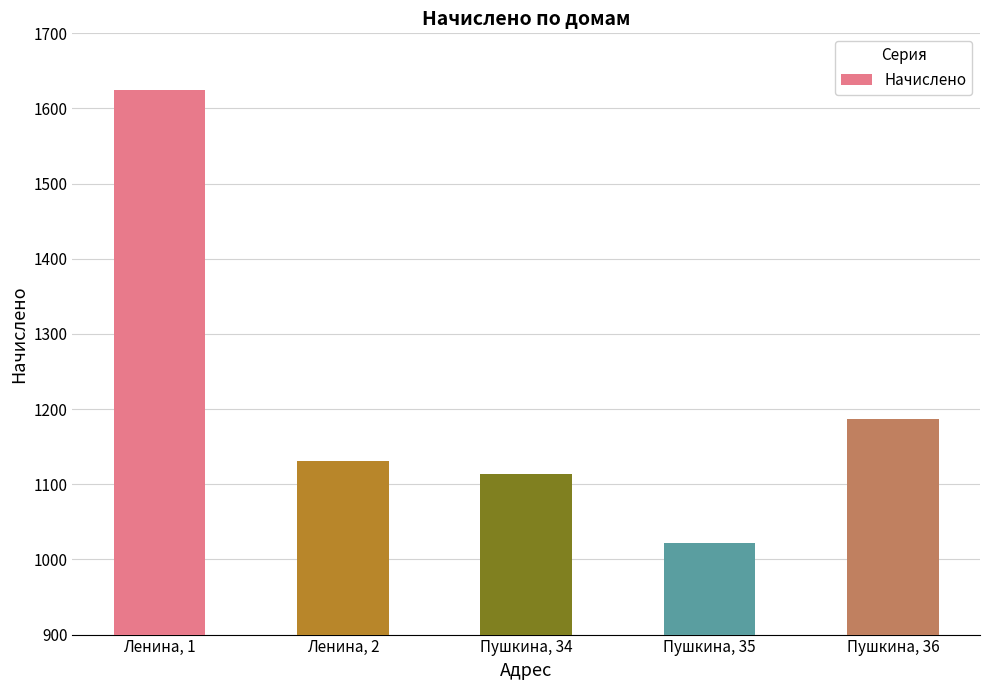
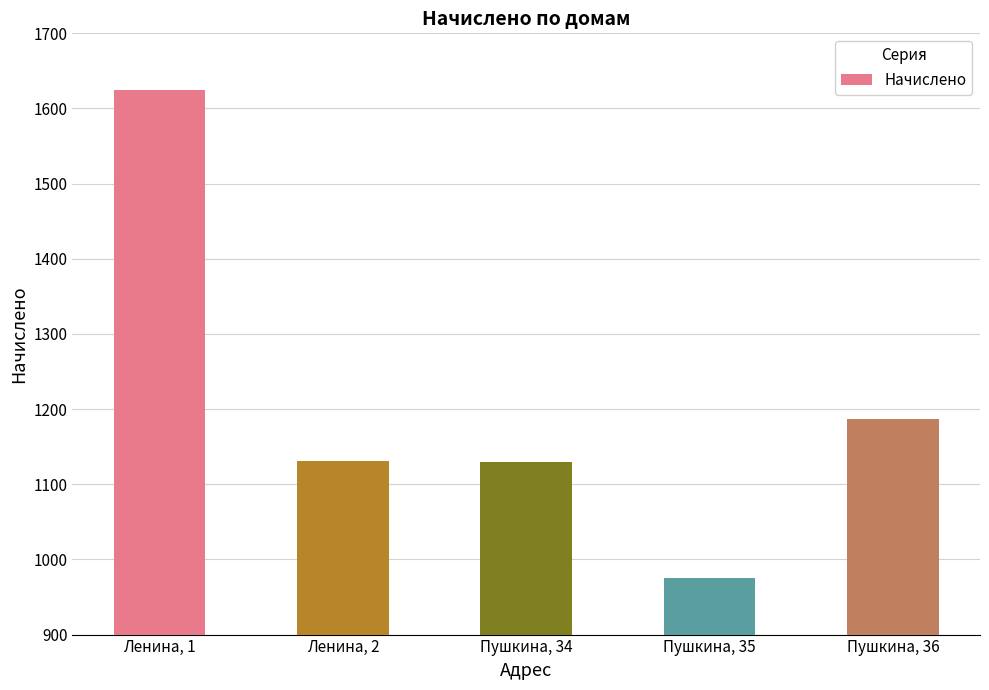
Пушкина, 34: 1110 -> 1130
Пушкина, 35: 1020 -> 980
